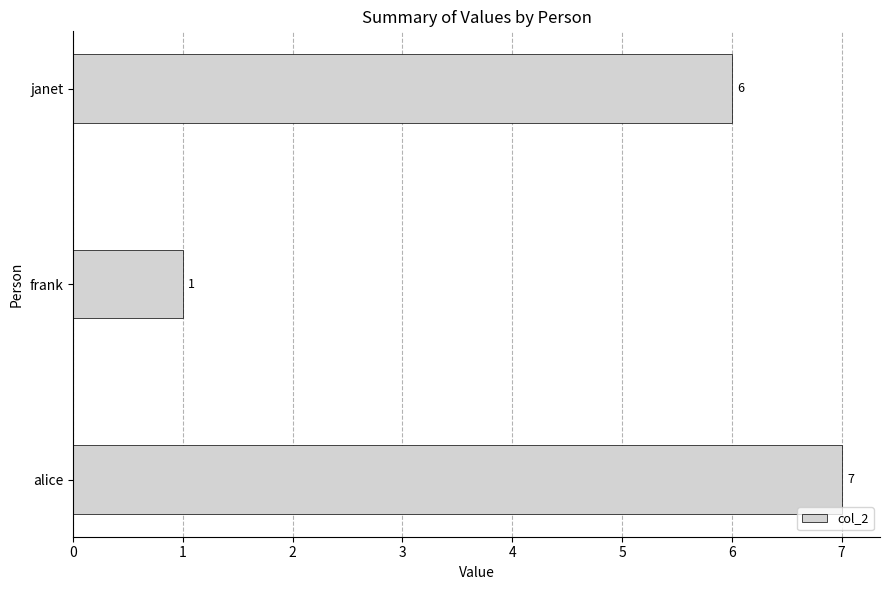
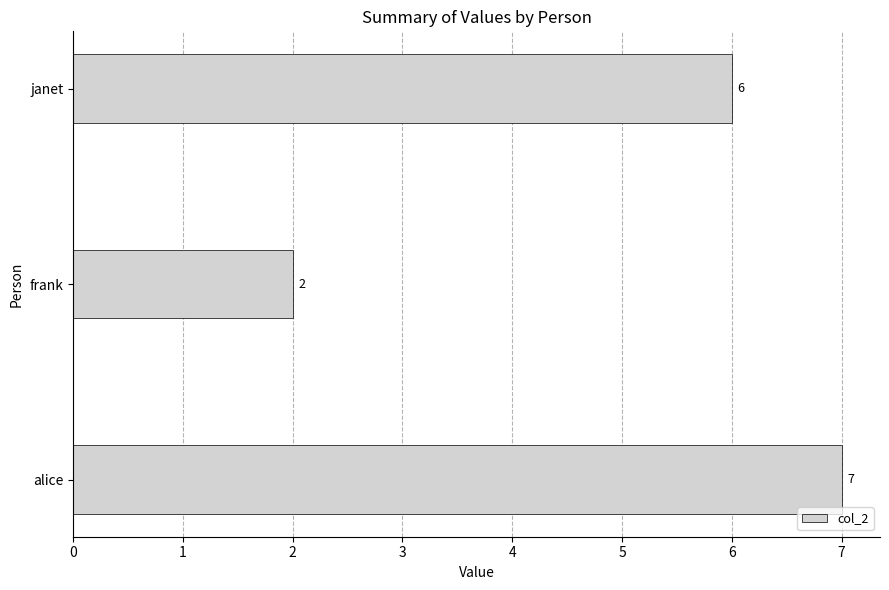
frank: 1 -> 2
